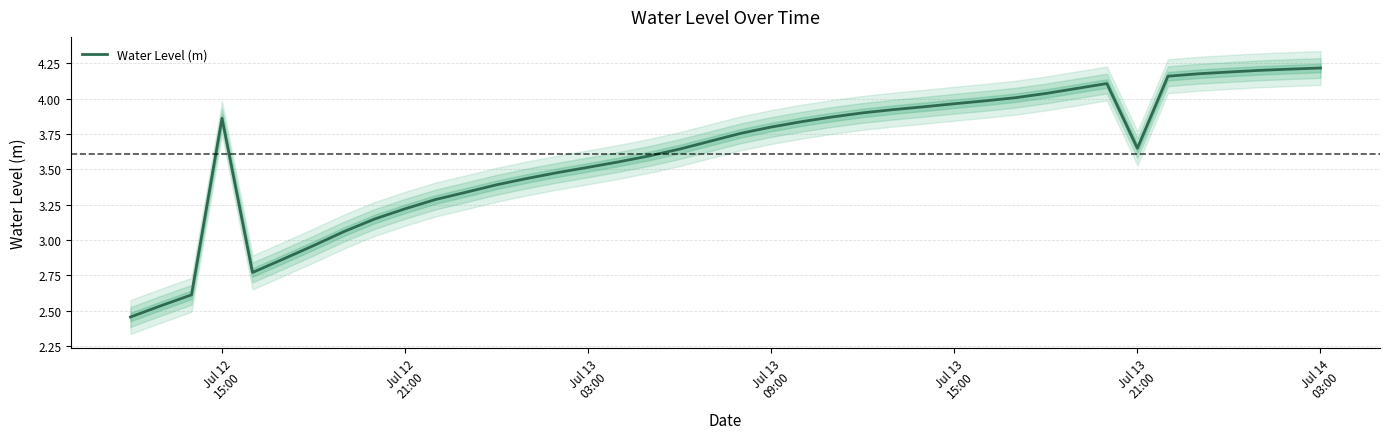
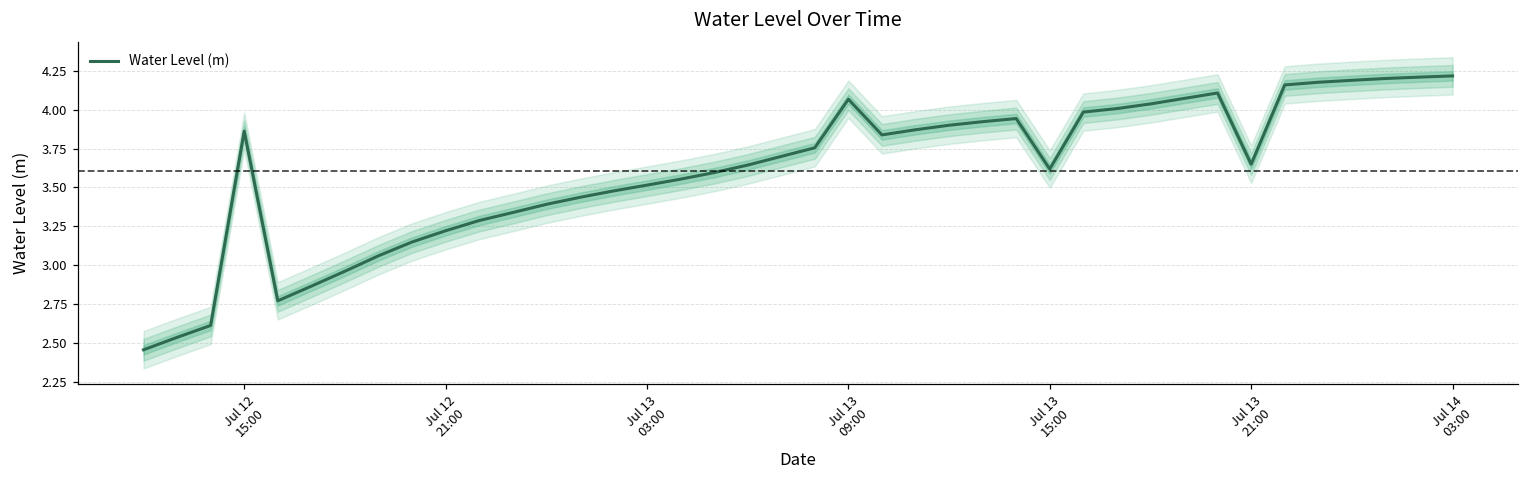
Water Level (m), Jul 13 09:00: 3.80 -> 4.07
Water Level (m), Jul 13 15:00: 3.96 -> 3.62
